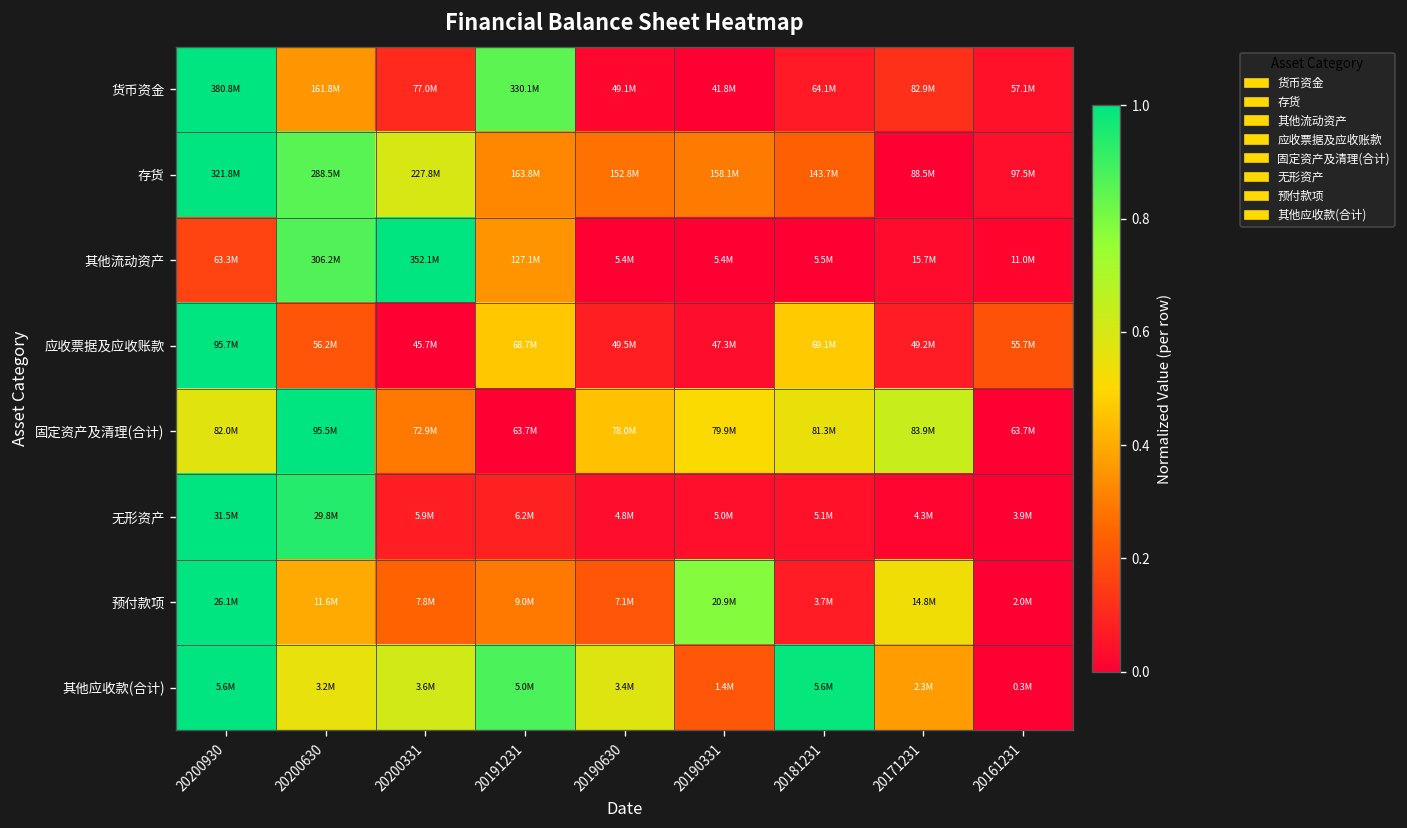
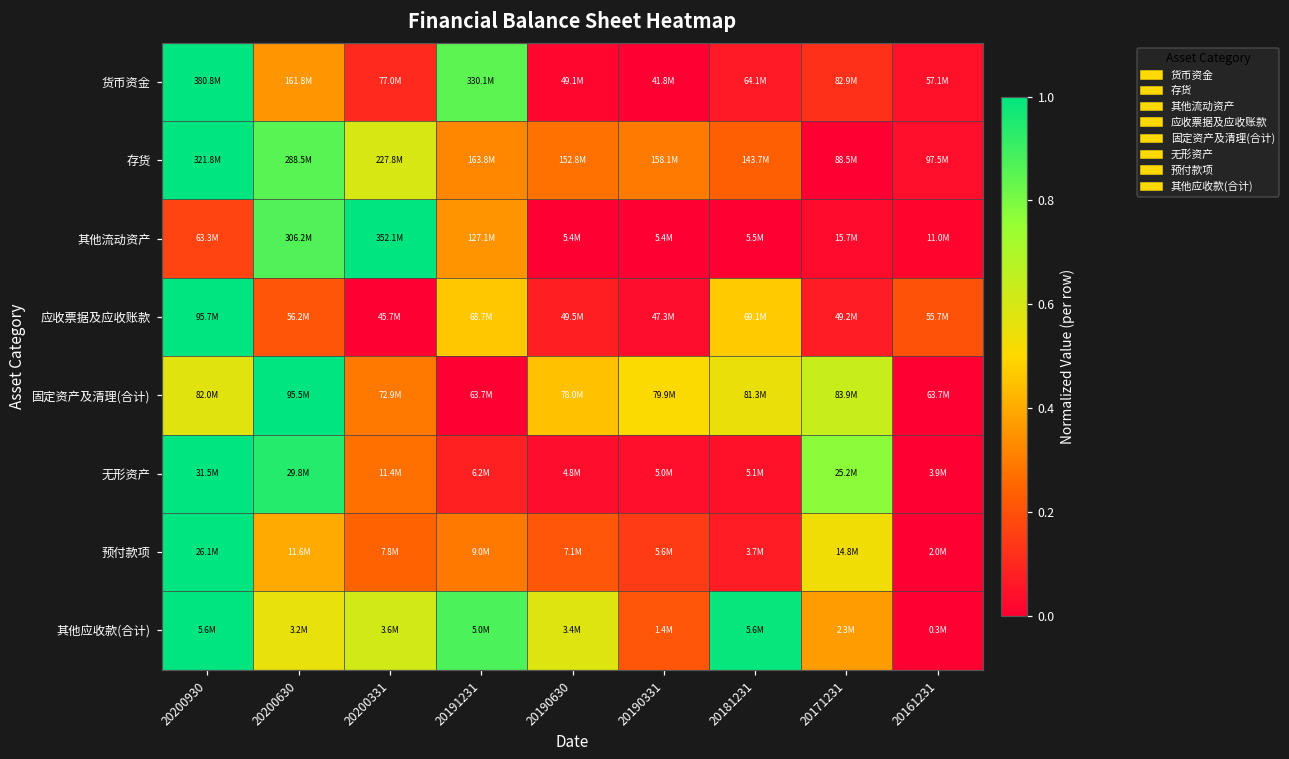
无形资产, 20200331: 5.9M -> 11.4M
无形资产, 20171231: 4.3M -> 25.2M
预付款项, 20190331: 20.9M -> 5.6M
